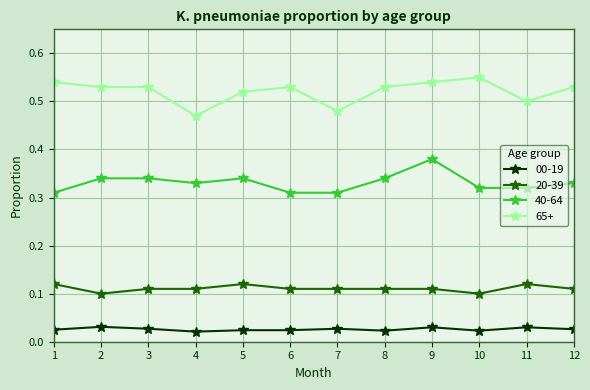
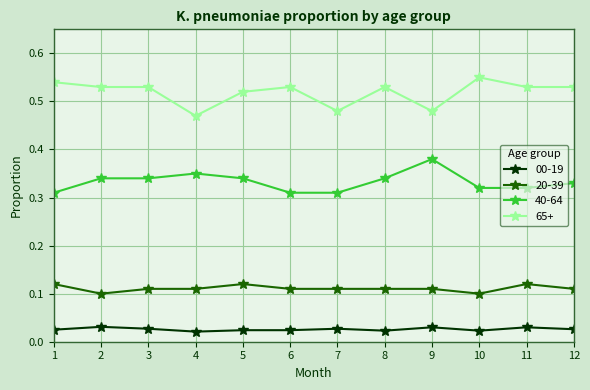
40-64, 4: 0.33 -> 0.35
65+, 9: 0.54 -> 0.48
65+, 11: 0.50 -> 0.53
